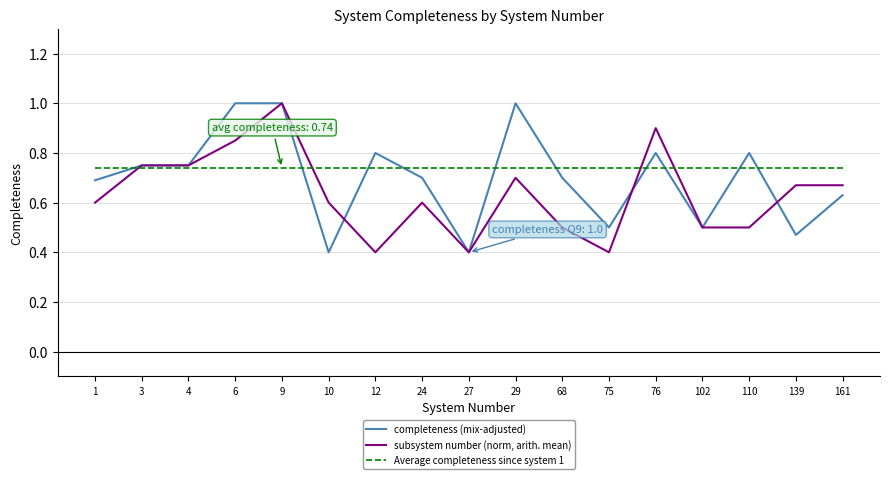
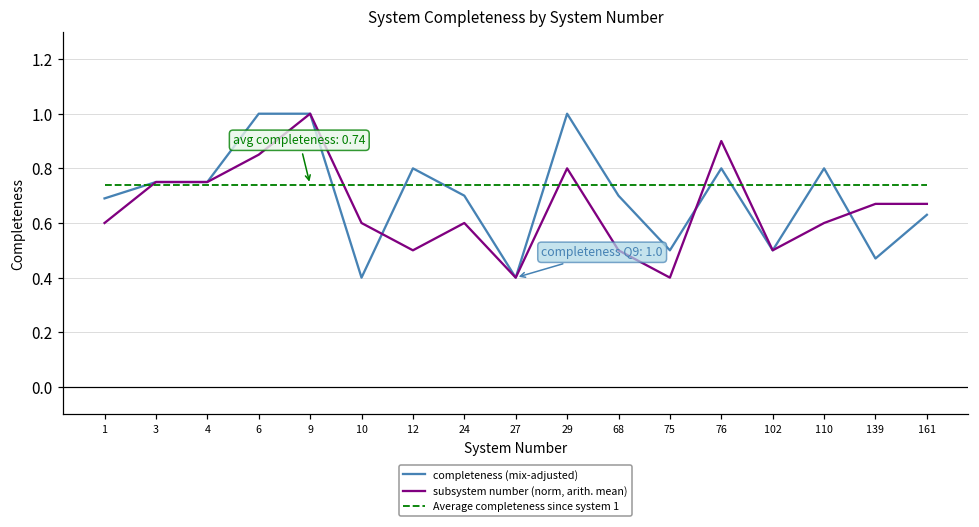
subsystem number (norm, arith. mean), 12: 0.4 -> 0.5
subsystem number (norm, arith. mean), 29: 0.7 -> 0.8
subsystem number (norm, arith. mean), 110: 0.5 -> 0.6
